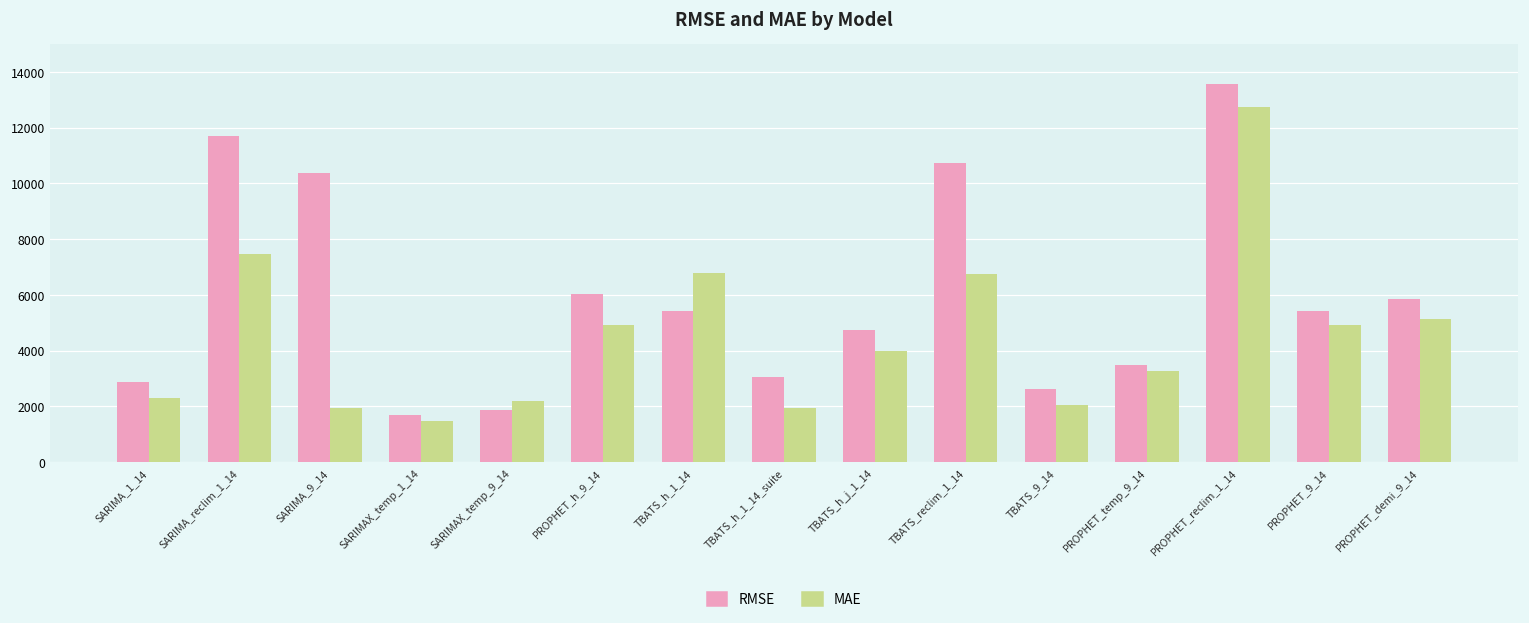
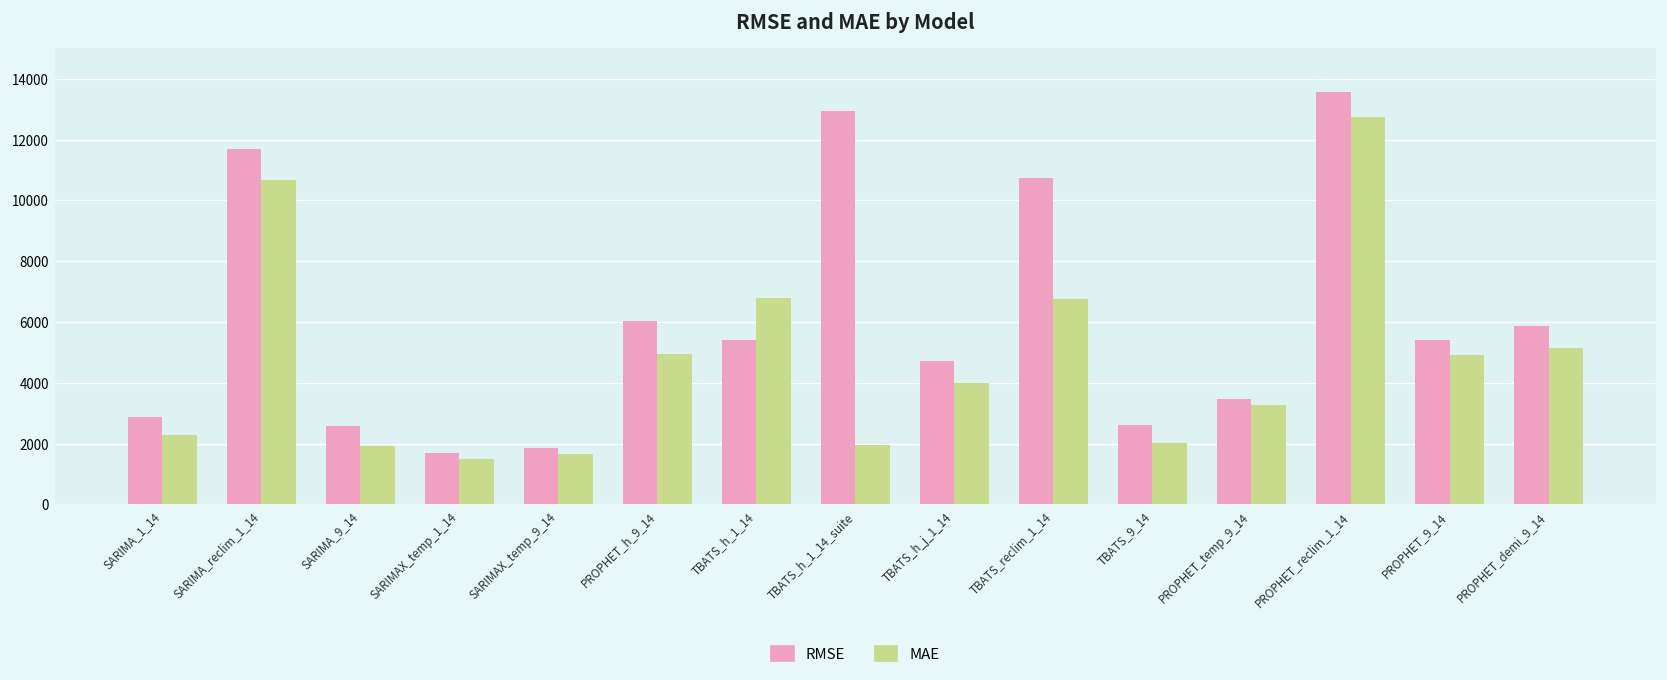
MAE, SARIMA_reclim_1_14: 7500 -> 10700
RMSE, SARIMA_9_14: 10400 -> 2600
MAE, SARIMAX_temp_9_14: 2200 -> 1700
RMSE, TBATS_h_1_14_suite: 3100 -> 12900
